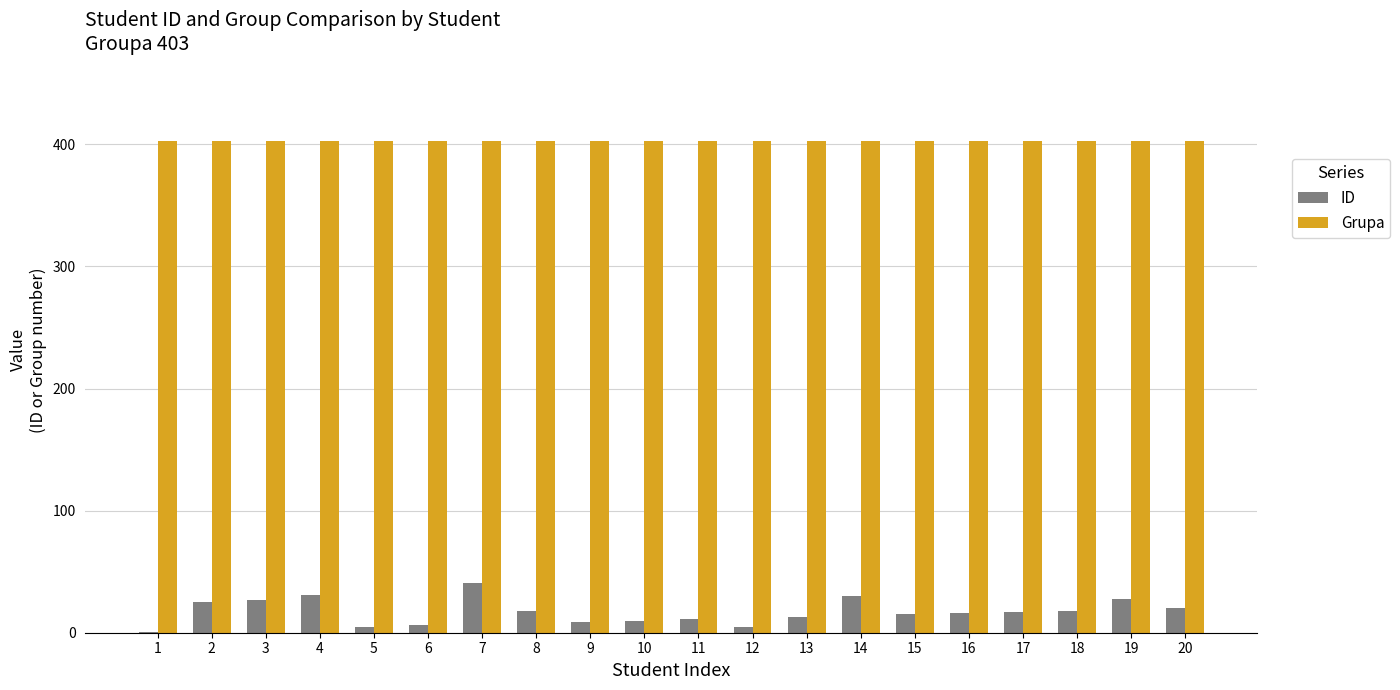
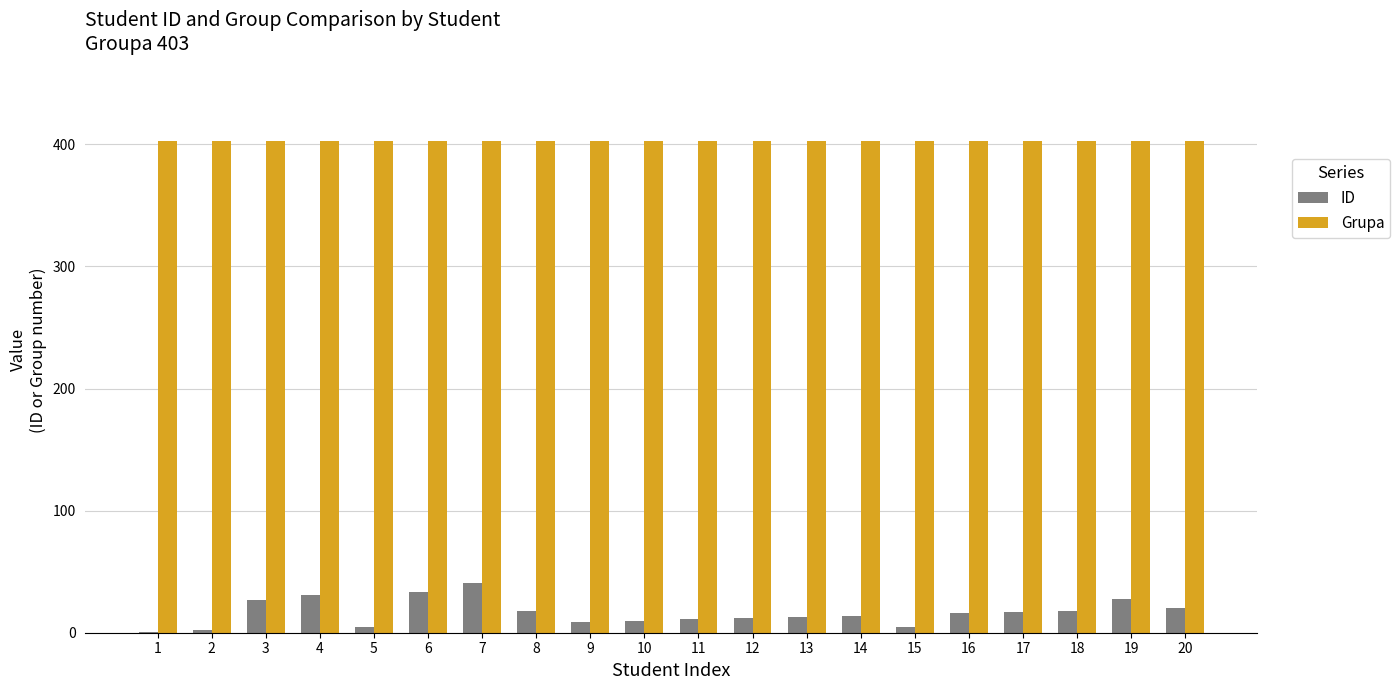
ID, 2: 25 -> 2
ID, 6: 6 -> 33
ID, 12: 5 -> 12
ID, 14: 30 -> 14
ID, 15: 15 -> 5
